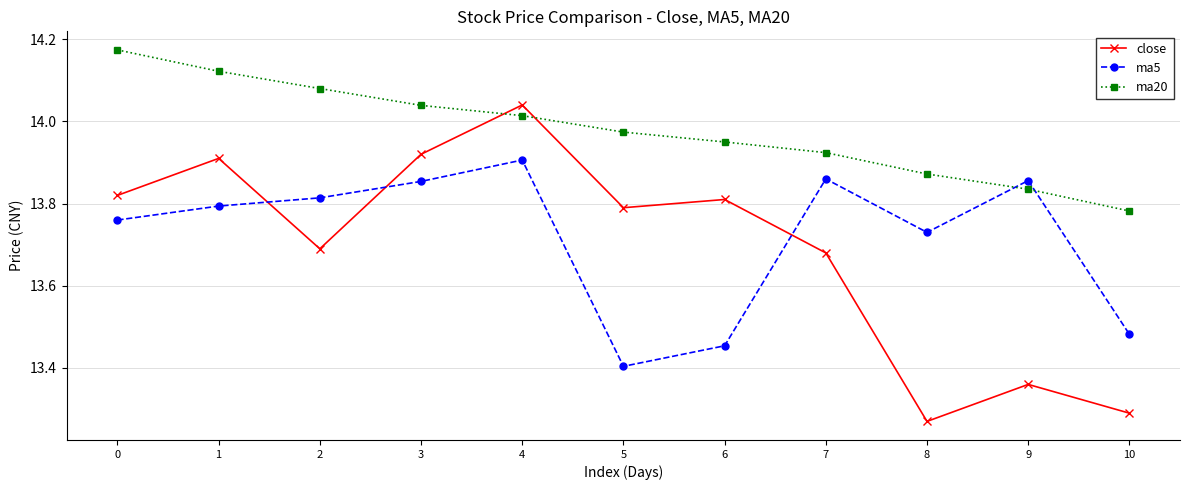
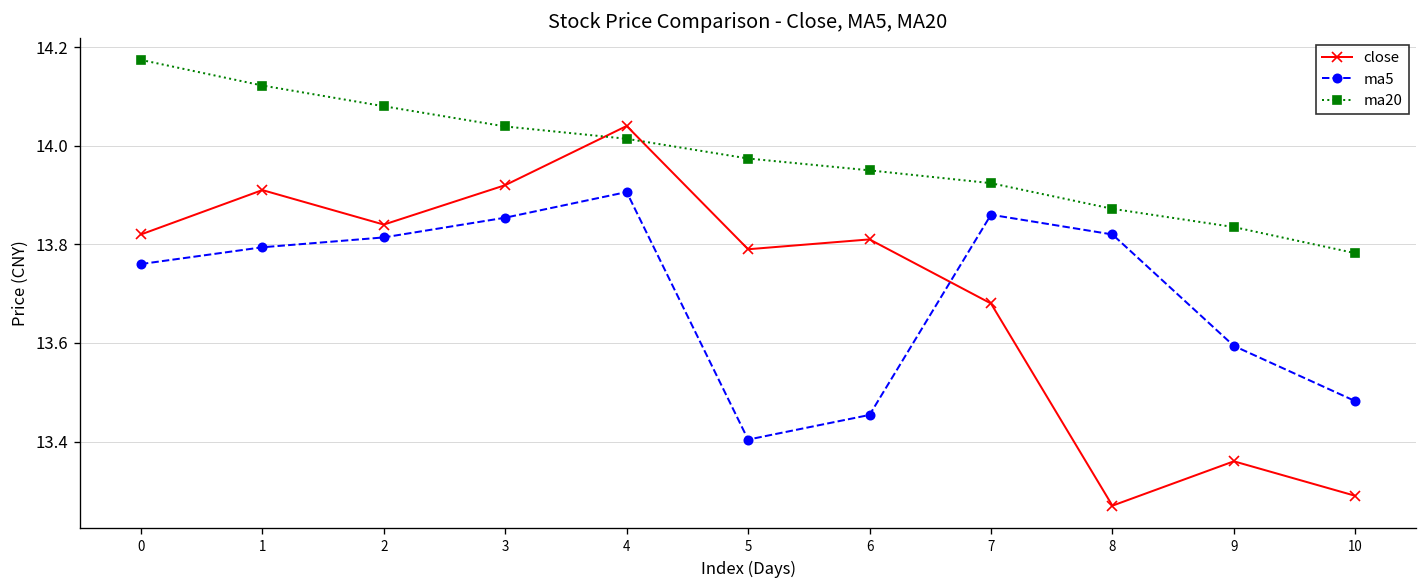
close, 2: 13.69 -> 13.84
ma5, 8: 13.73 -> 13.82
ma5, 9: 13.86 -> 13.59
